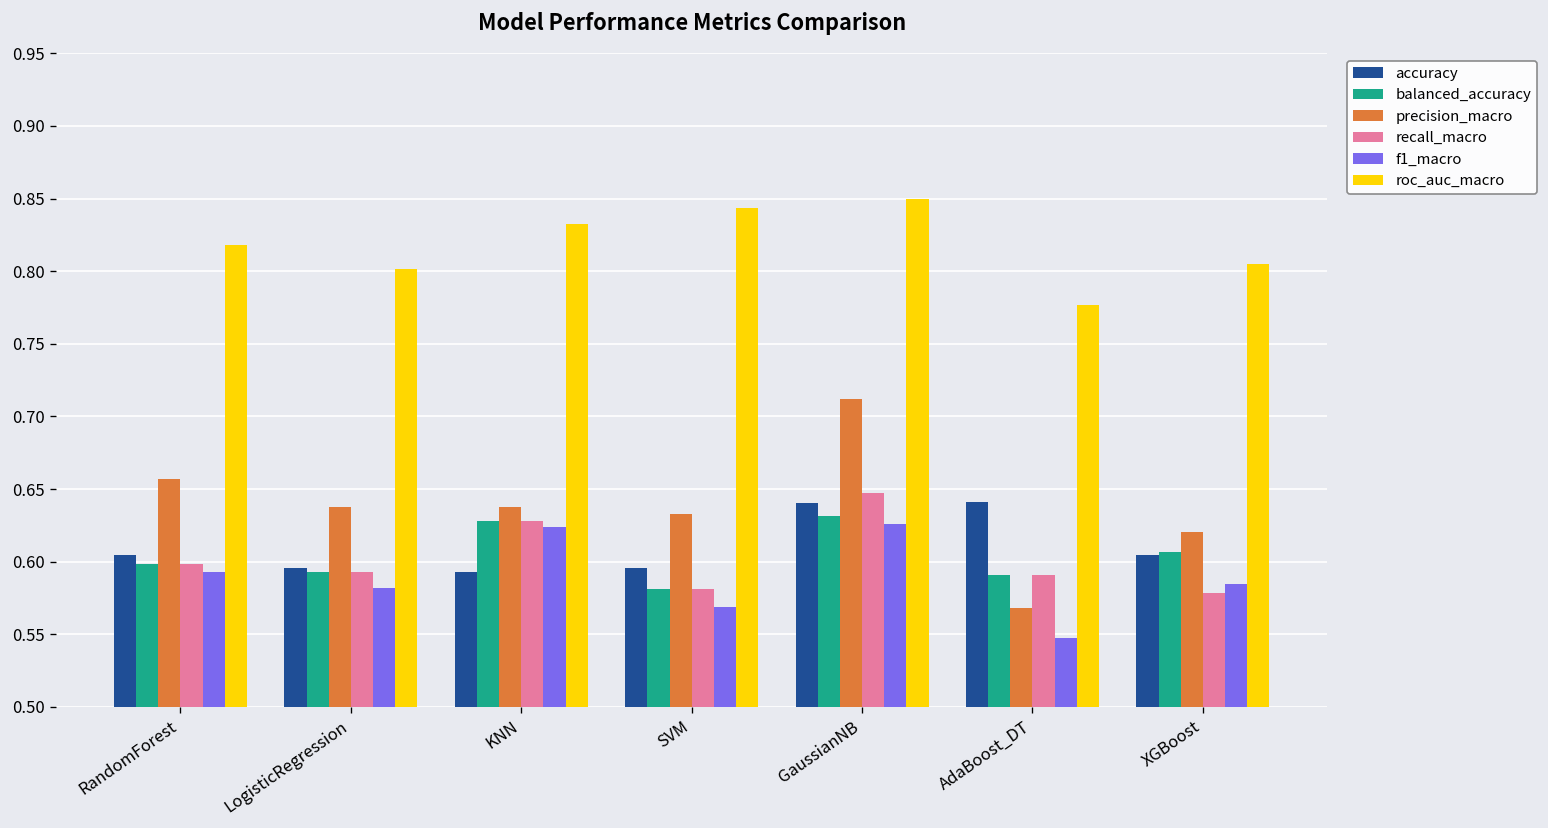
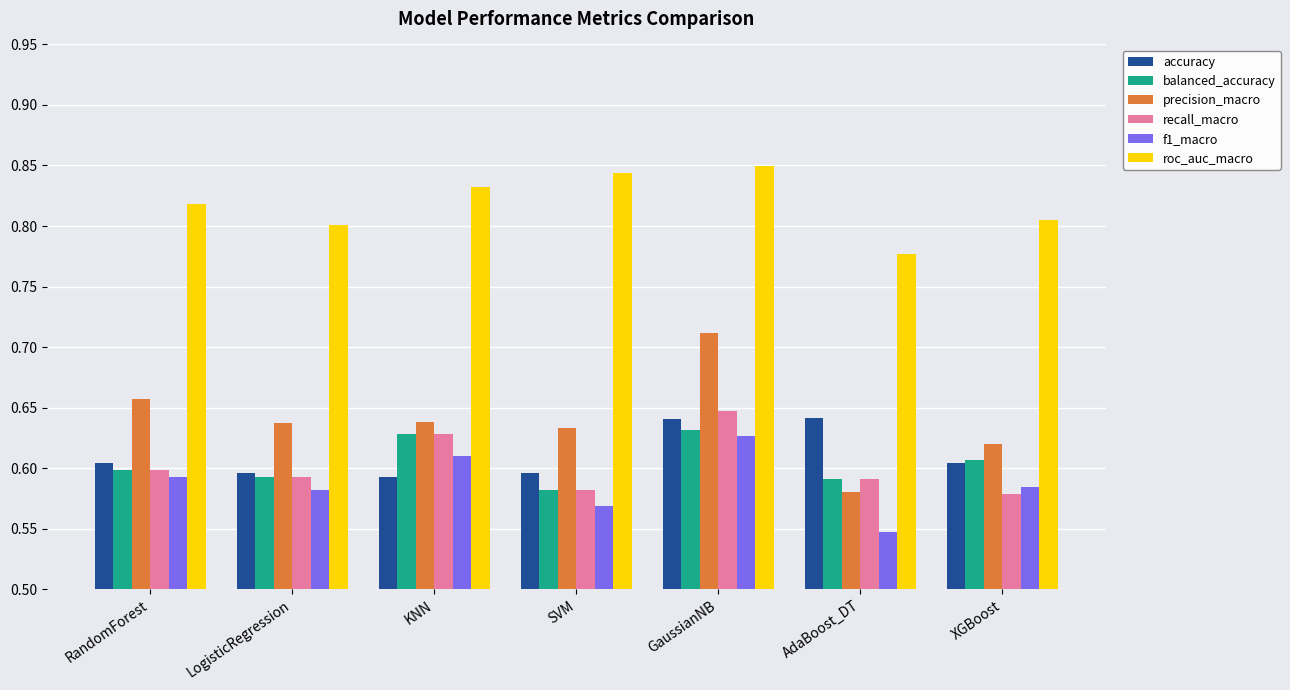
f1_macro, KNN: 0.624 -> 0.610
precision_macro, AdaBoost_DT: 0.568 -> 0.580
